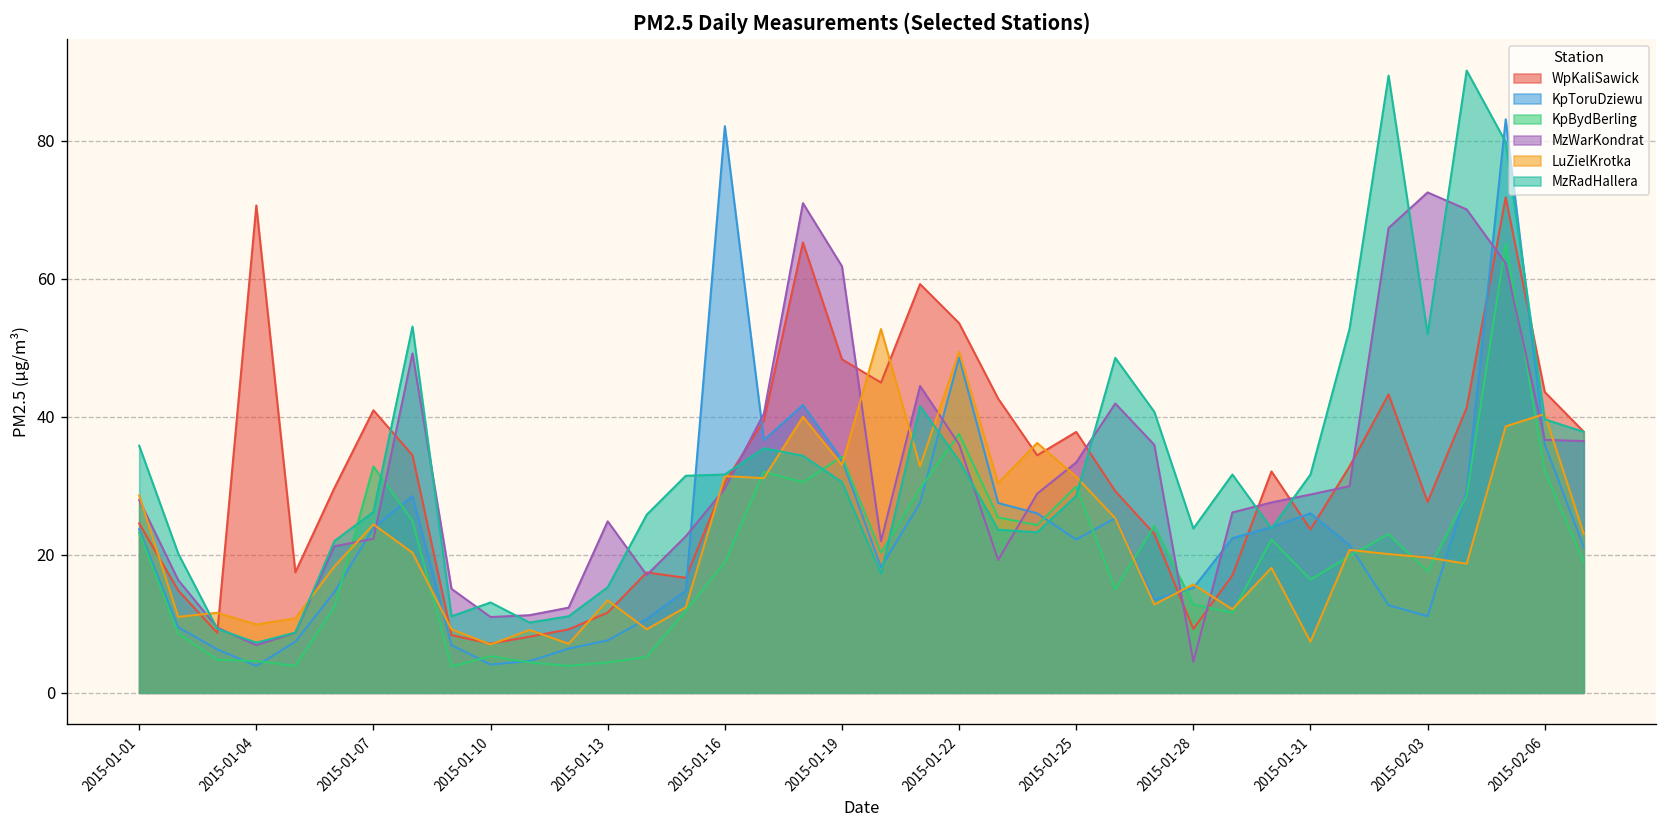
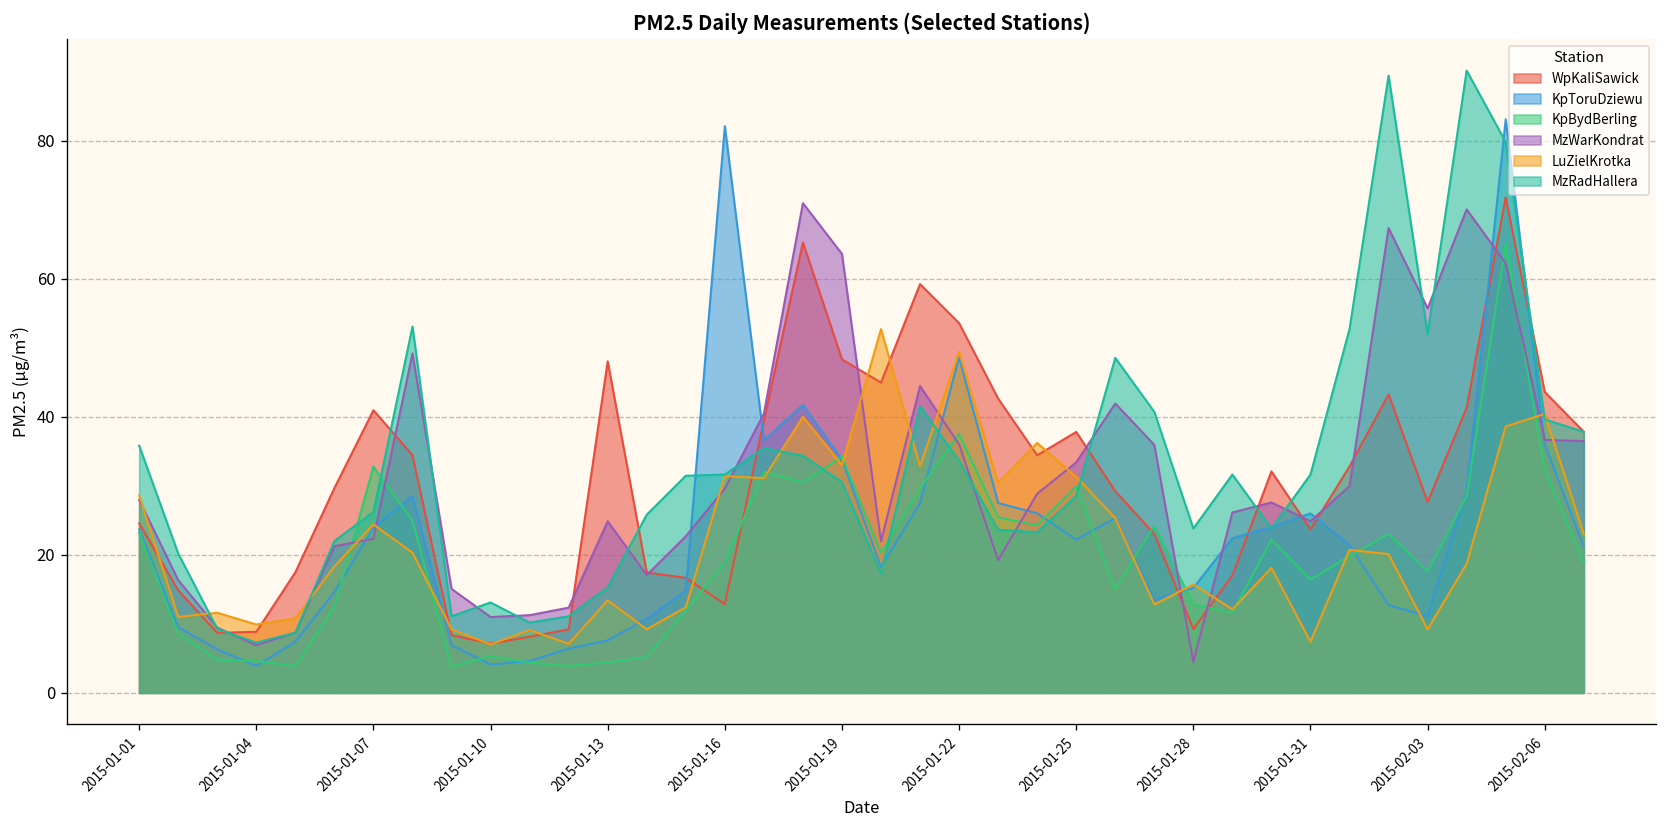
WpKaliSawick, 2015-01-04: 71 -> 9
WpKaliSawick, 2015-01-13: 12 -> 48
WpKaliSawick, 2015-01-16: 30 -> 13
MzWarKondrat, 2015-01-19: 62 -> 64
MzWarKondrat, 2015-01-31: 29 -> 25
MzWarKondrat, 2015-02-03: 73 -> 56
LuZielKrotka, 2015-02-03: 20 -> 9
